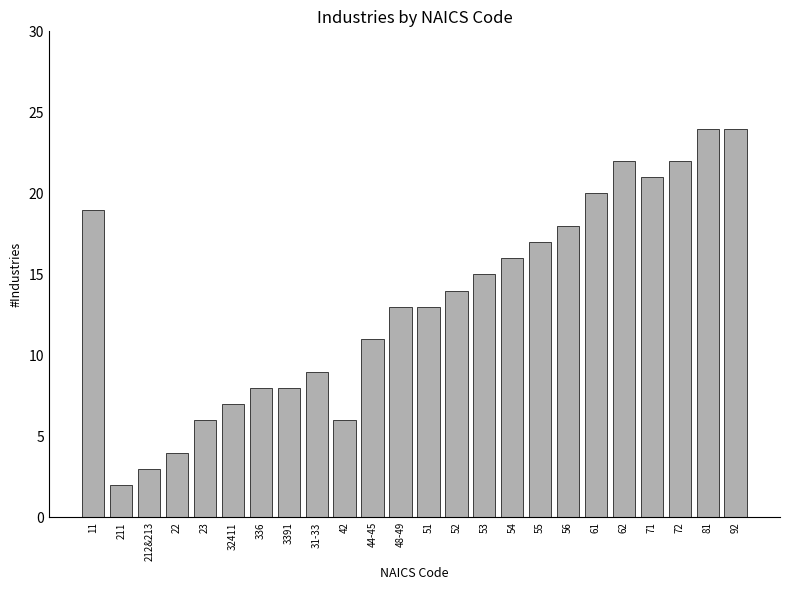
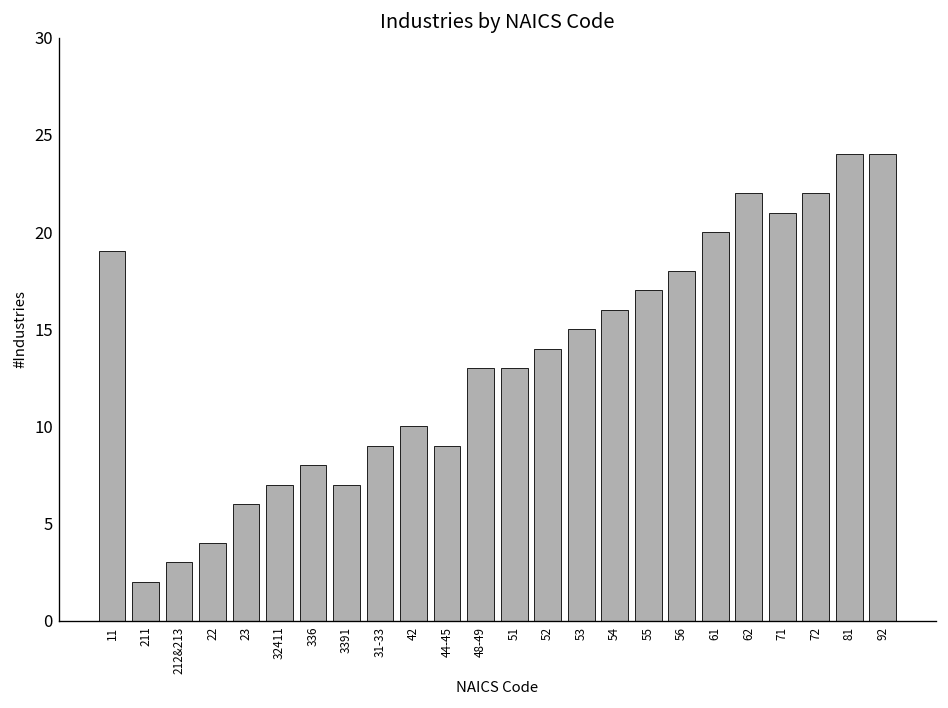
3391: 8 -> 7
42: 6 -> 10
44-45: 11 -> 9
